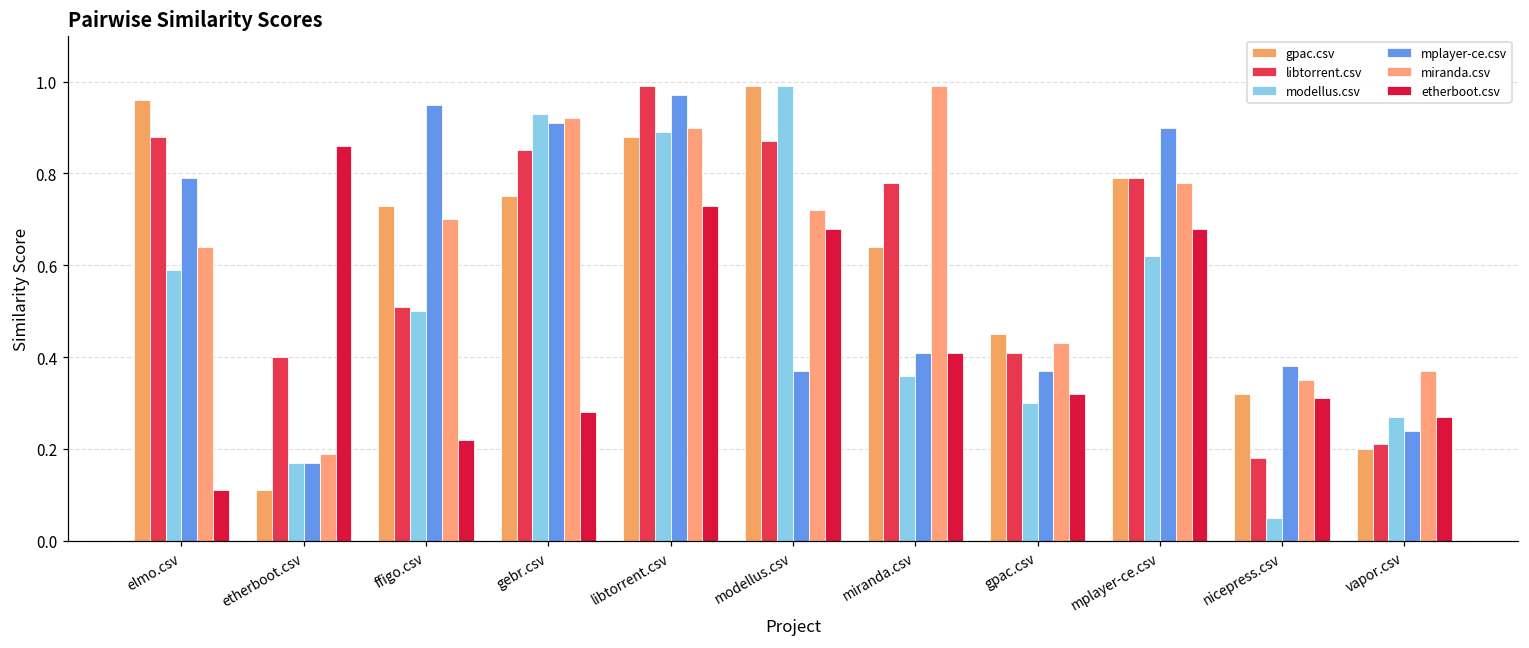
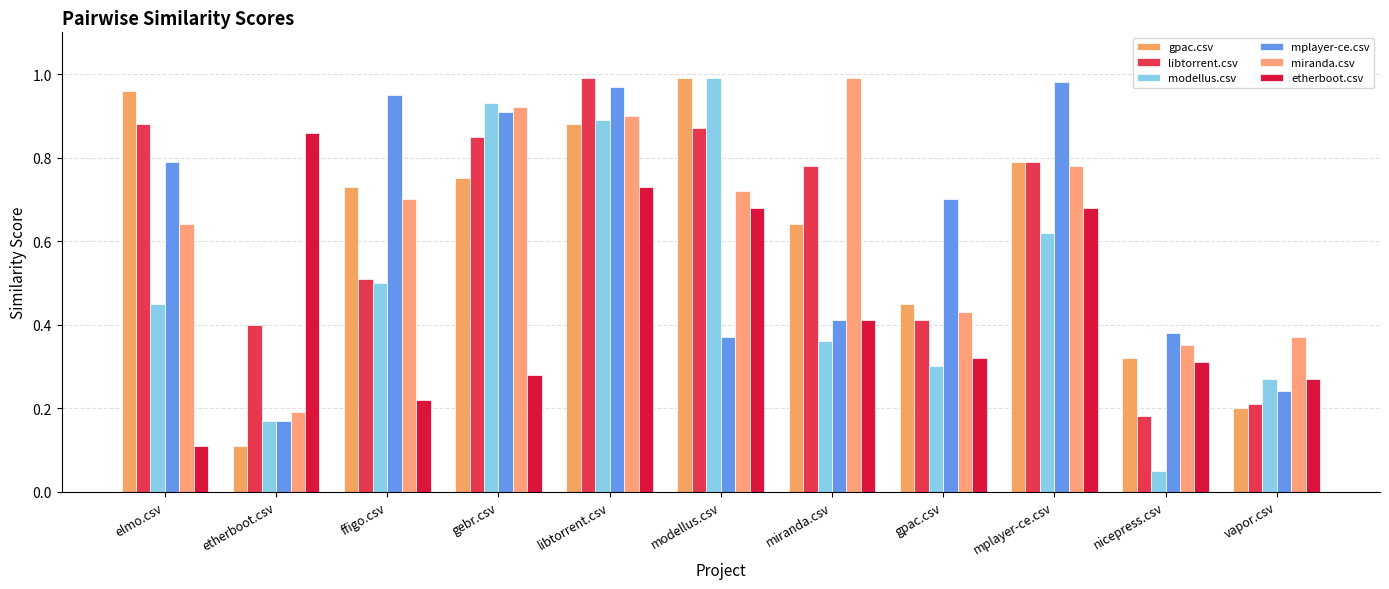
modellus.csv, elmo.csv: 0.59 -> 0.45
mplayer-ce.csv, gpac.csv: 0.37 -> 0.70
mplayer-ce.csv, mplayer-ce.csv: 0.90 -> 0.98
